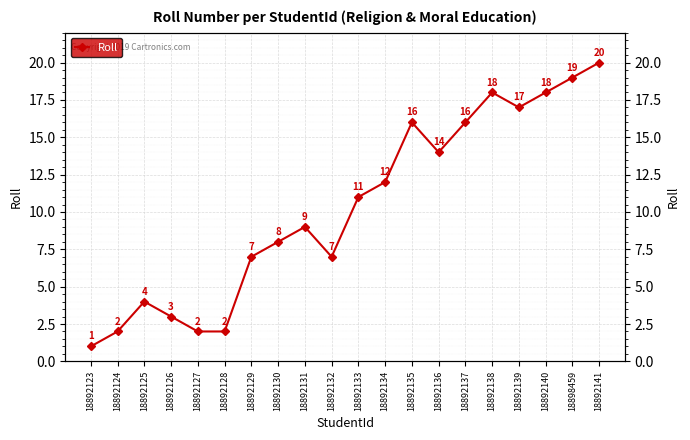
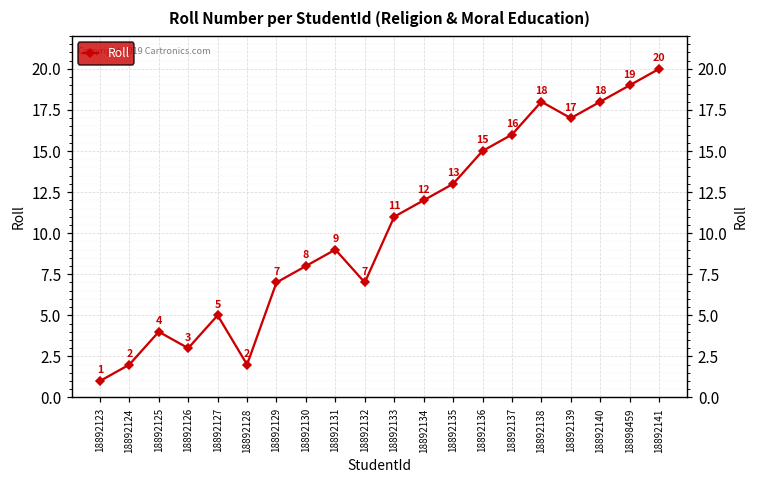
18892127: 2 -> 5
18892135: 16 -> 13
18892136: 14 -> 15
